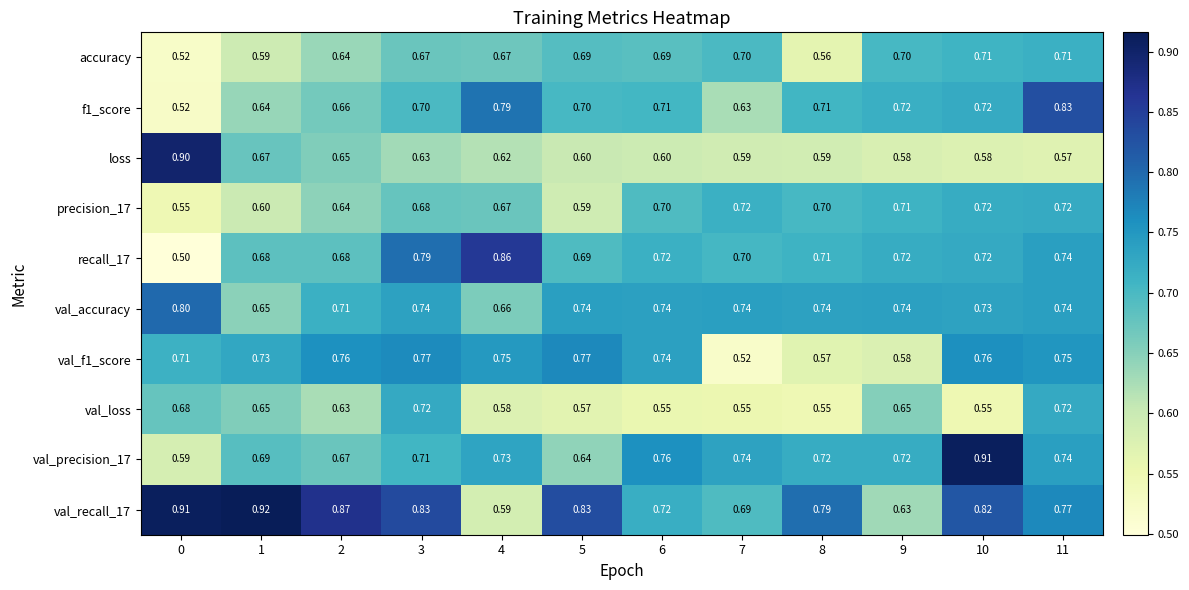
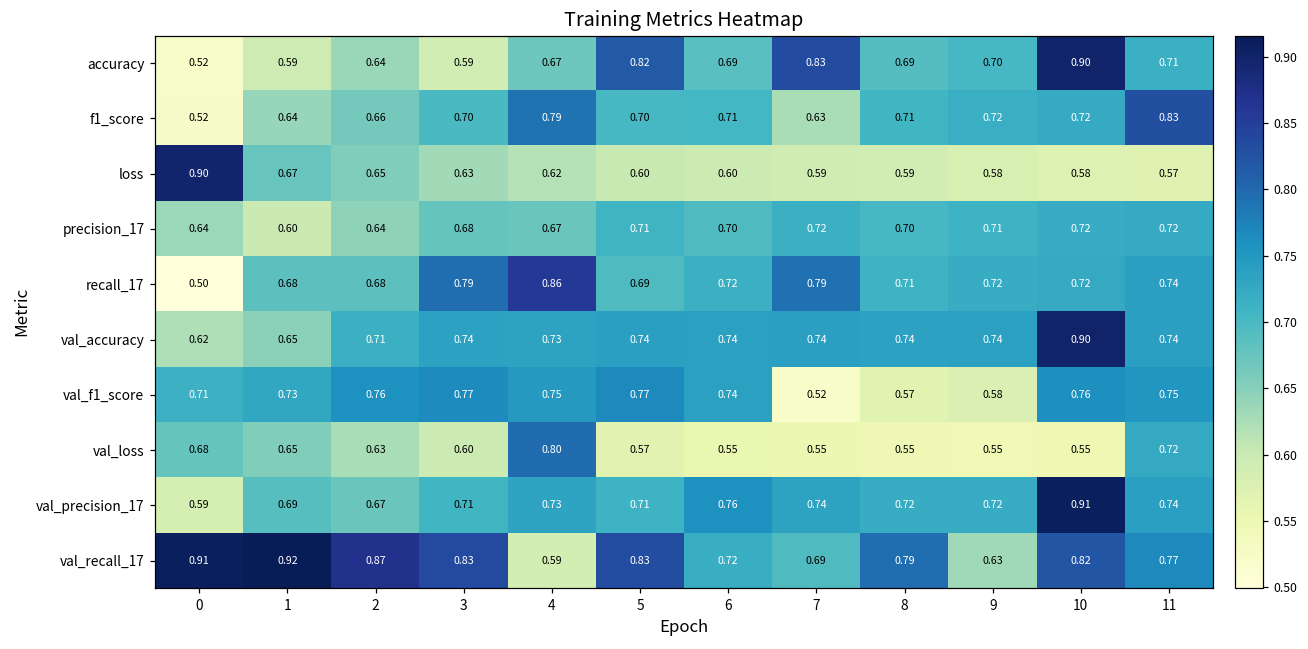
accuracy, 3: 0.67 -> 0.59
accuracy, 5: 0.69 -> 0.82
accuracy, 7: 0.70 -> 0.83
accuracy, 8: 0.56 -> 0.69
accuracy, 10: 0.71 -> 0.90
precision_17, 0: 0.55 -> 0.64
precision_17, 5: 0.59 -> 0.71
recall_17, 7: 0.70 -> 0.79
val_accuracy, 0: 0.80 -> 0.62
val_accuracy, 4: 0.66 -> 0.73
val_accuracy, 10: 0.73 -> 0.90
val_loss, 3: 0.72 -> 0.60
val_loss, 4: 0.58 -> 0.80
val_loss, 9: 0.65 -> 0.55
val_precision_17, 5: 0.64 -> 0.71
